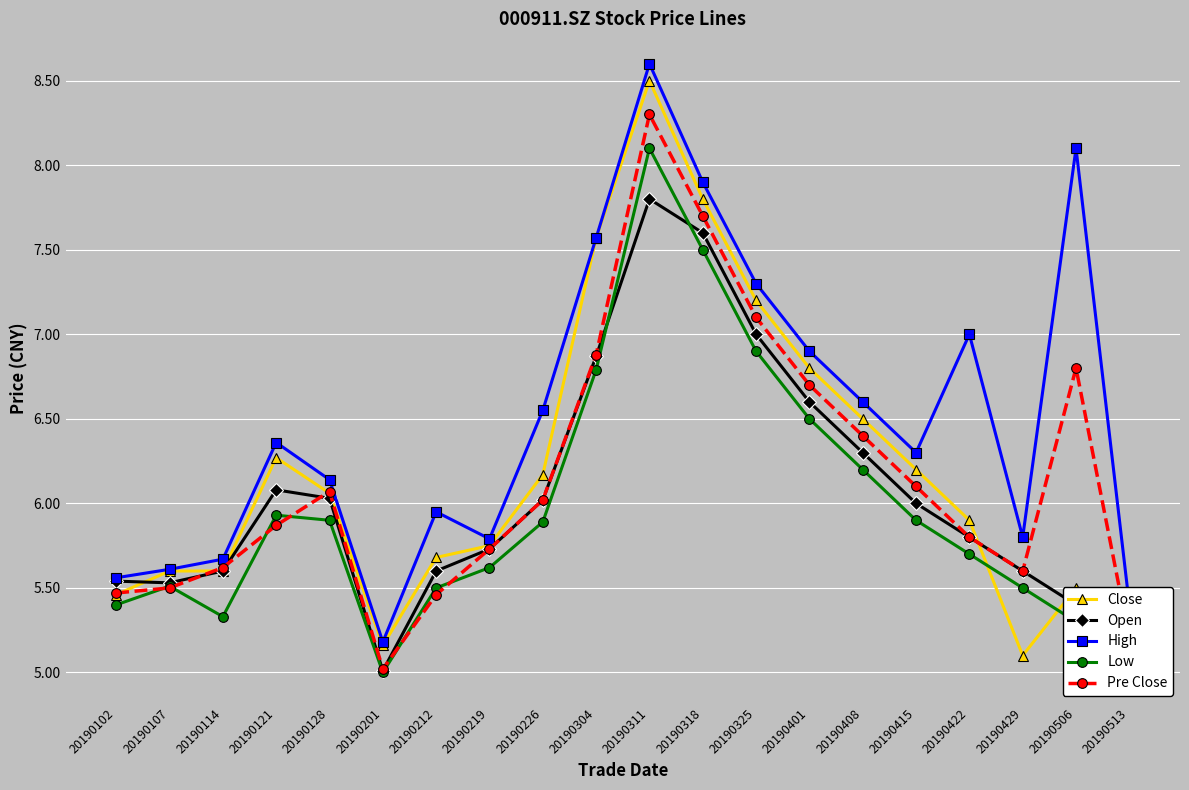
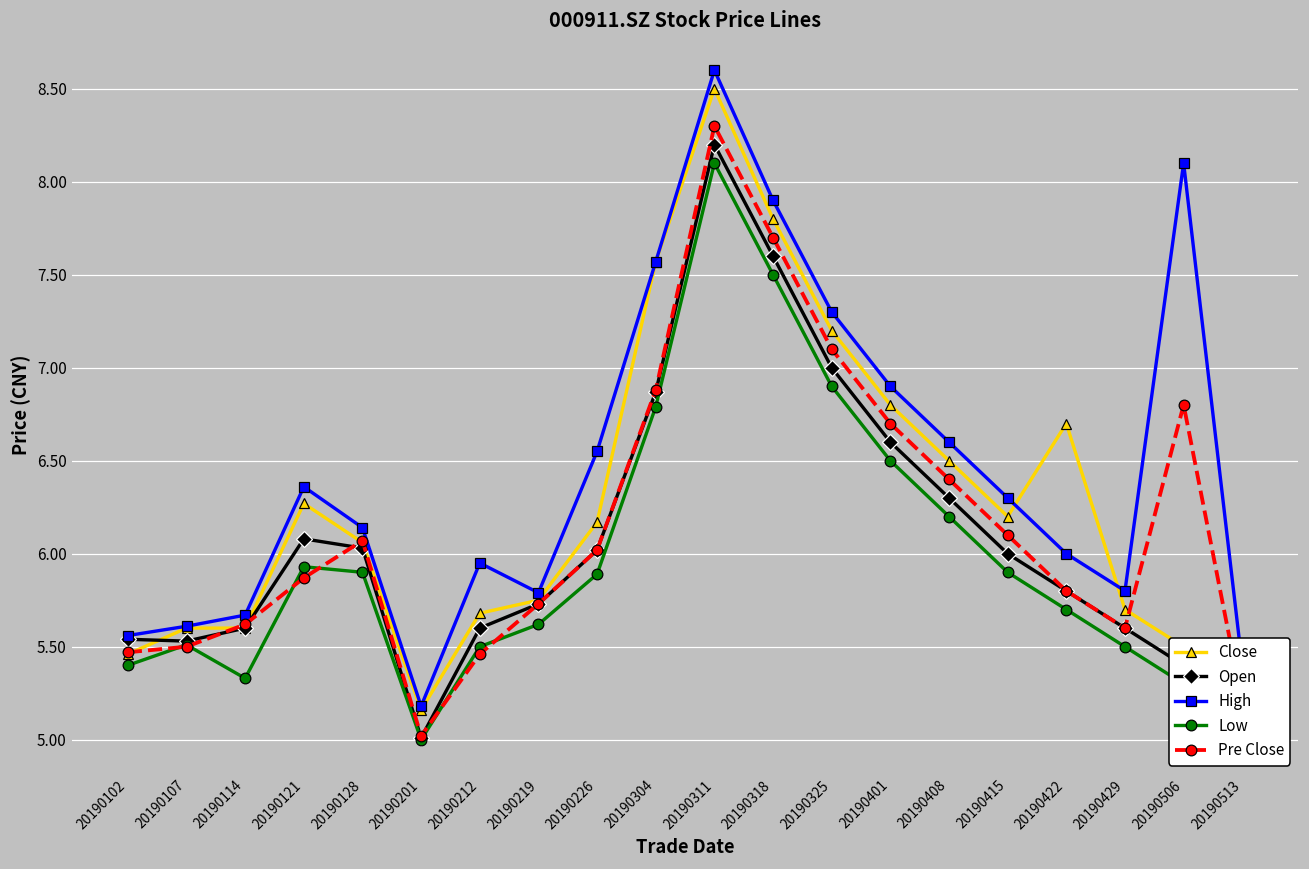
Open, 20190311: 7.8 -> 8.2
Close, 20190422: 5.9 -> 6.7
High, 20190422: 7 -> 6
Close, 20190429: 5.1 -> 5.7
